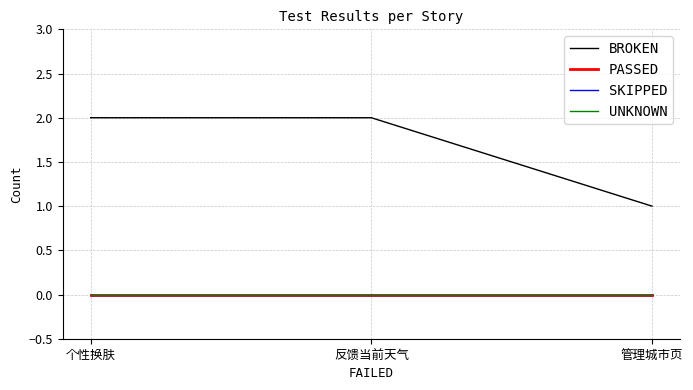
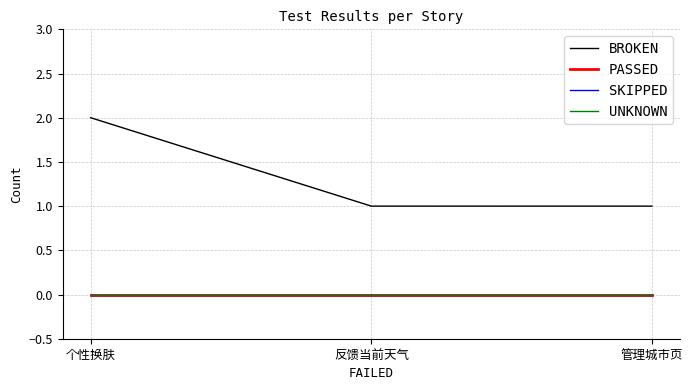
BROKEN, 反馈当前天气: 2 -> 1
